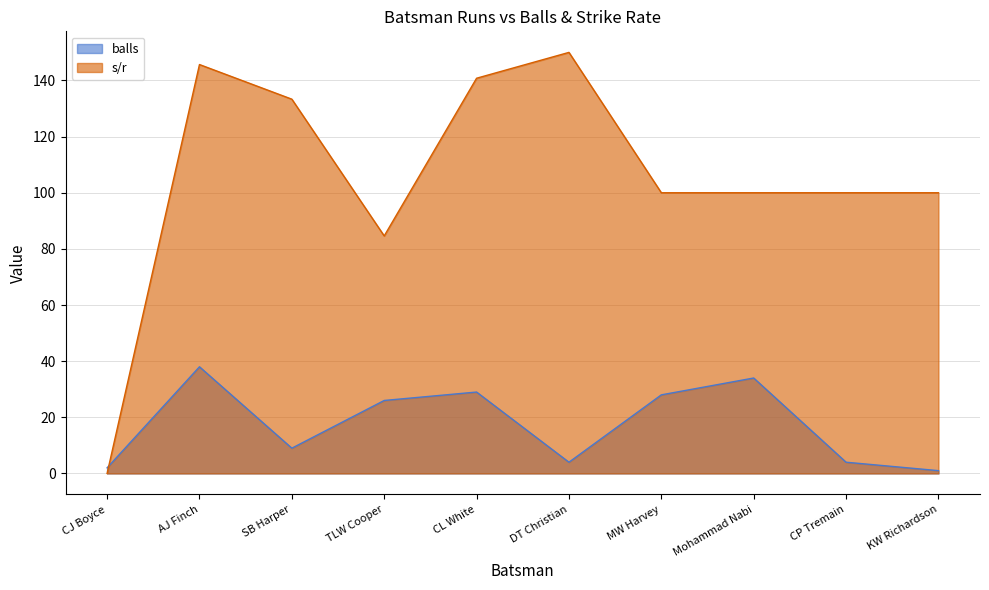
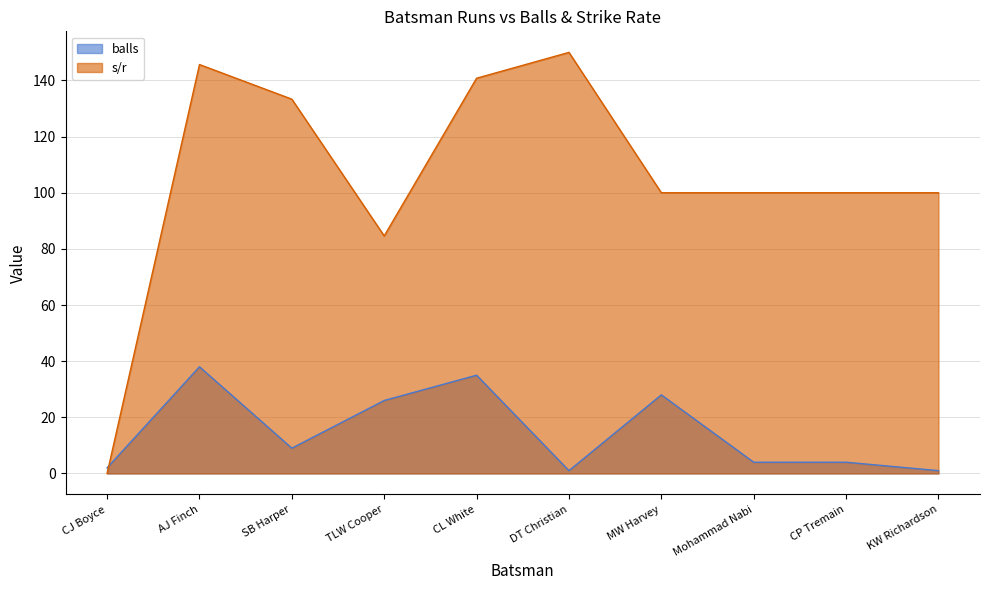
balls, CL White: 29 -> 35
balls, DT Christian: 4 -> 1
balls, Mohammad Nabi: 34 -> 4
